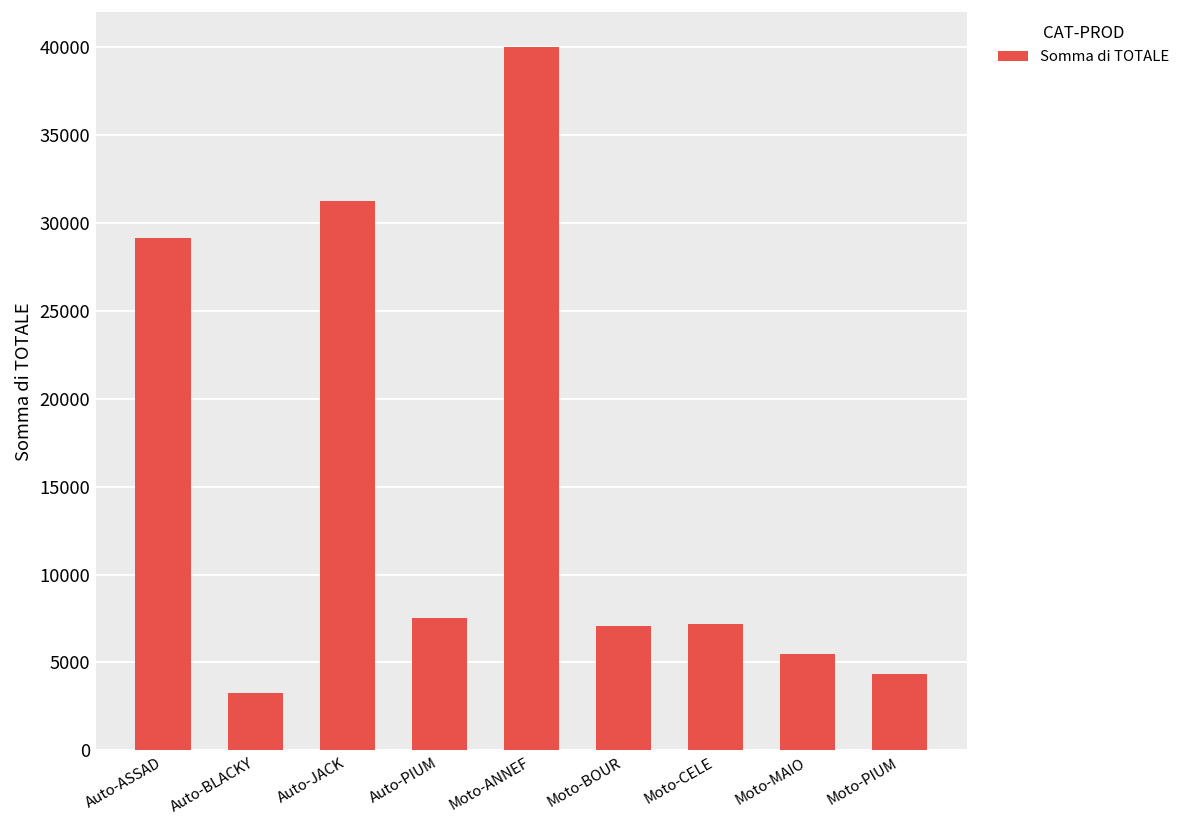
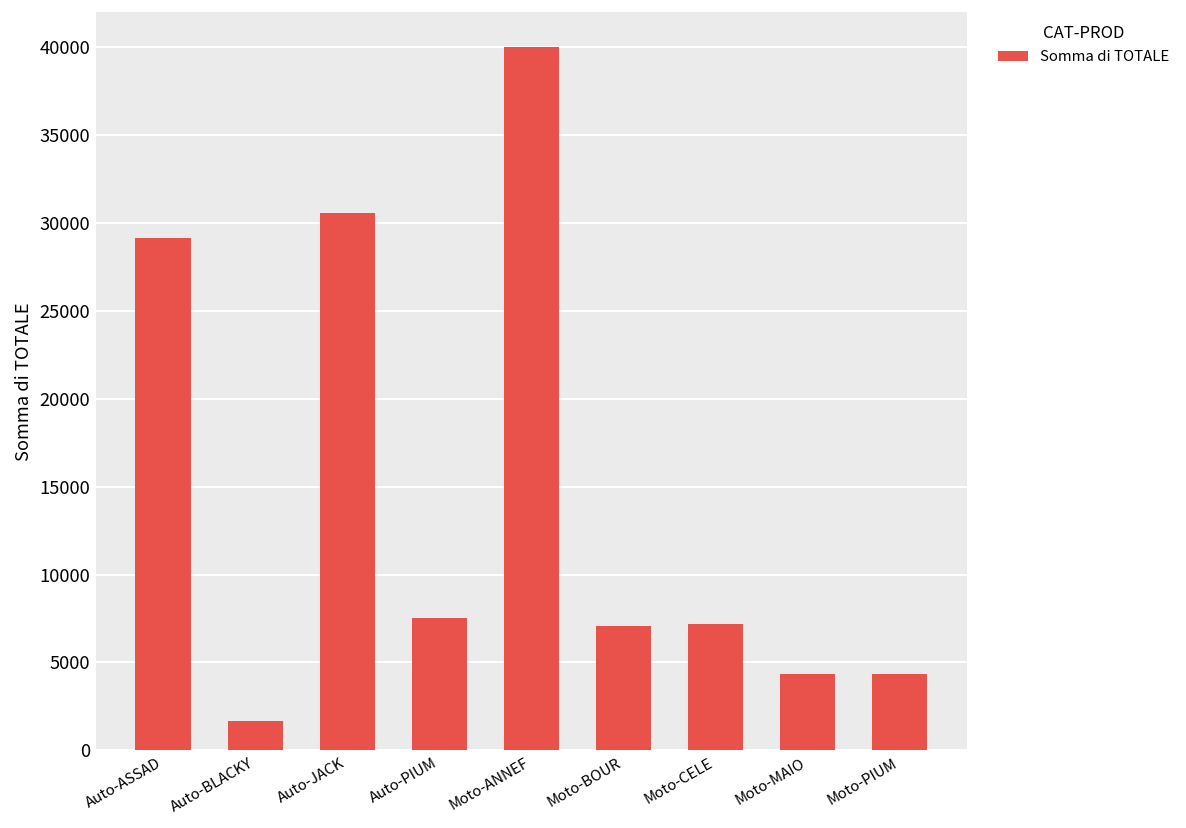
Auto-BLACKY: 3300 -> 1700
Auto-JACK: 31200 -> 30600
Moto-MAIO: 5500 -> 4300
